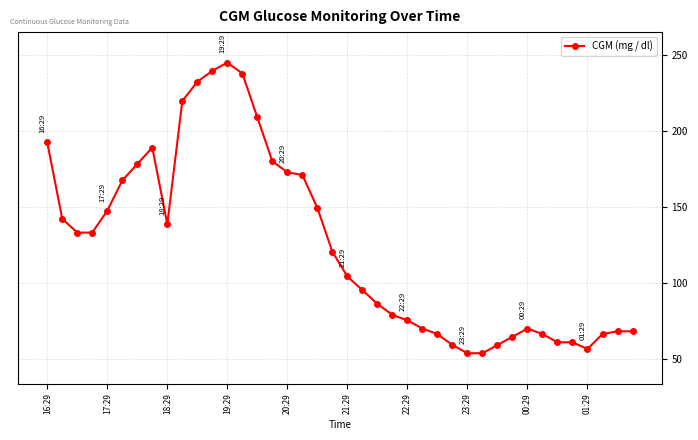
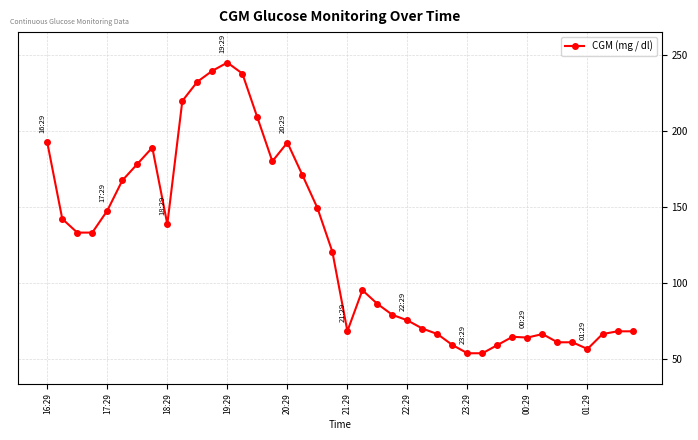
20:29: 173 -> 192
21:29: 104 -> 69
00:29: 70 -> 64
